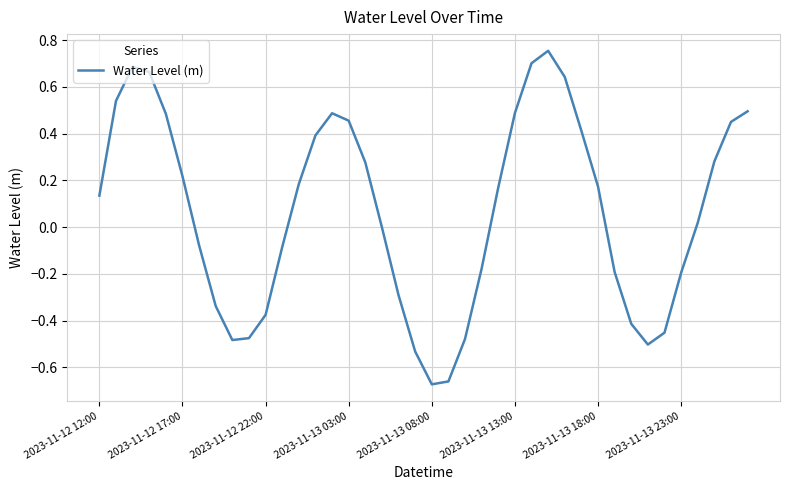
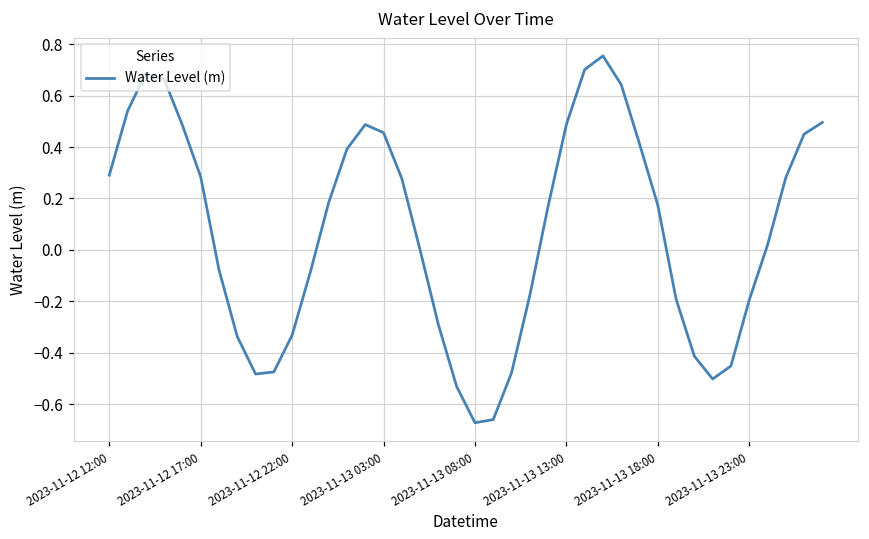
2023-11-12 12:00: 0.13 -> 0.29
2023-11-12 17:00: 0.22 -> 0.28
2023-11-12 22:00: -0.38 -> -0.33
